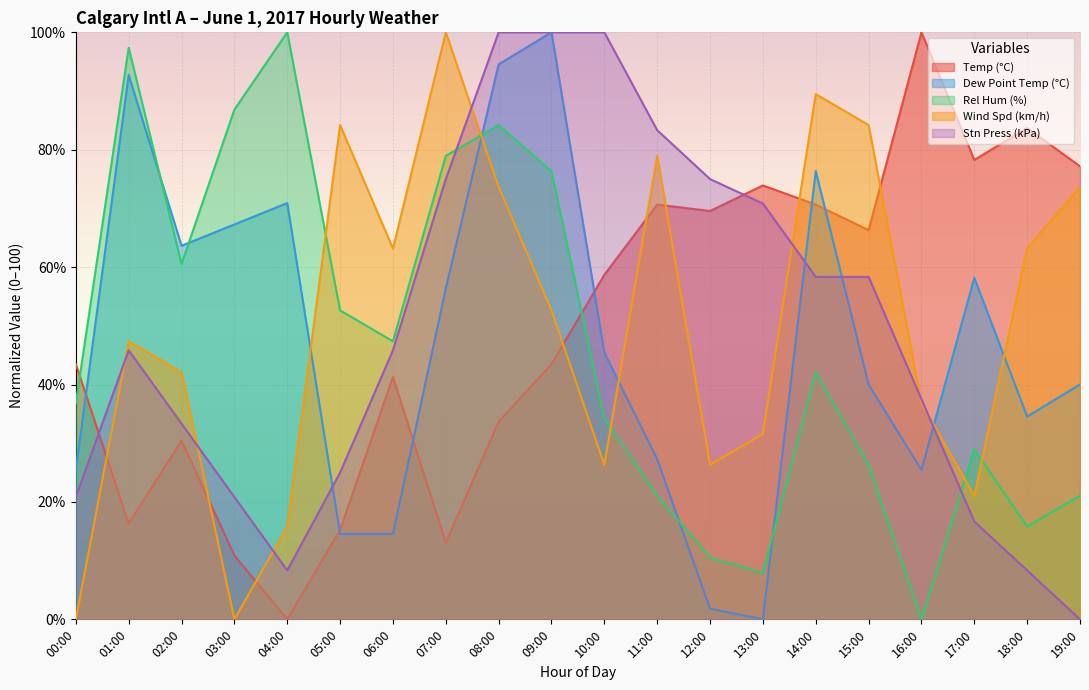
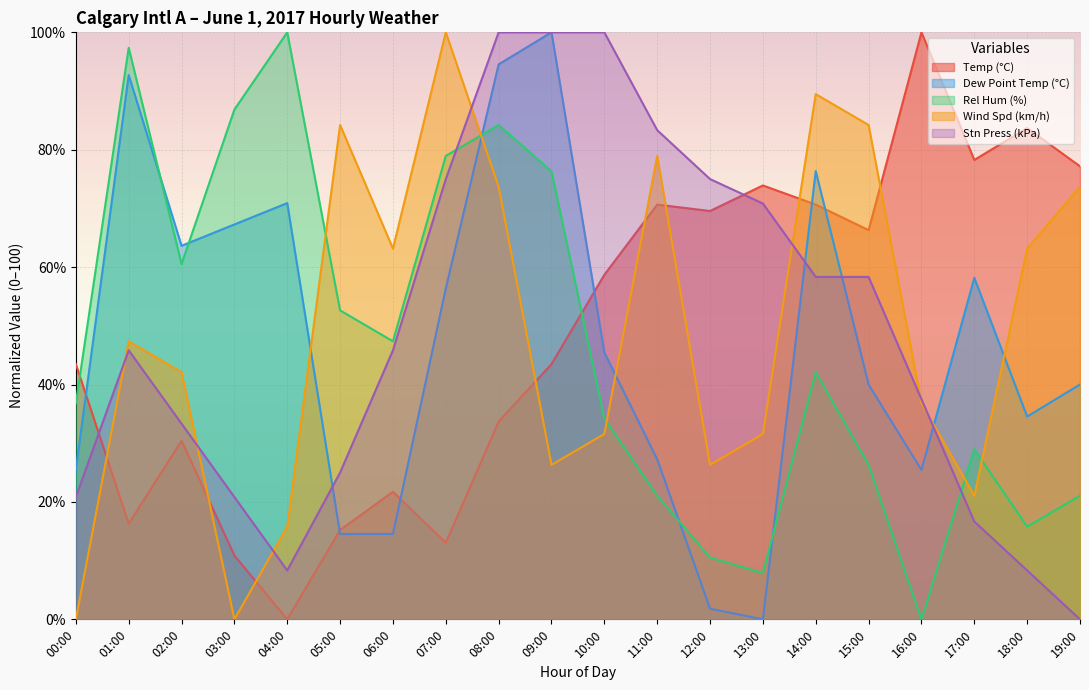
Temp (°C), 06:00: 41% -> 22%
Wind Spd (km/h), 09:00: 53% -> 26%
Wind Spd (km/h), 10:00: 26% -> 32%
